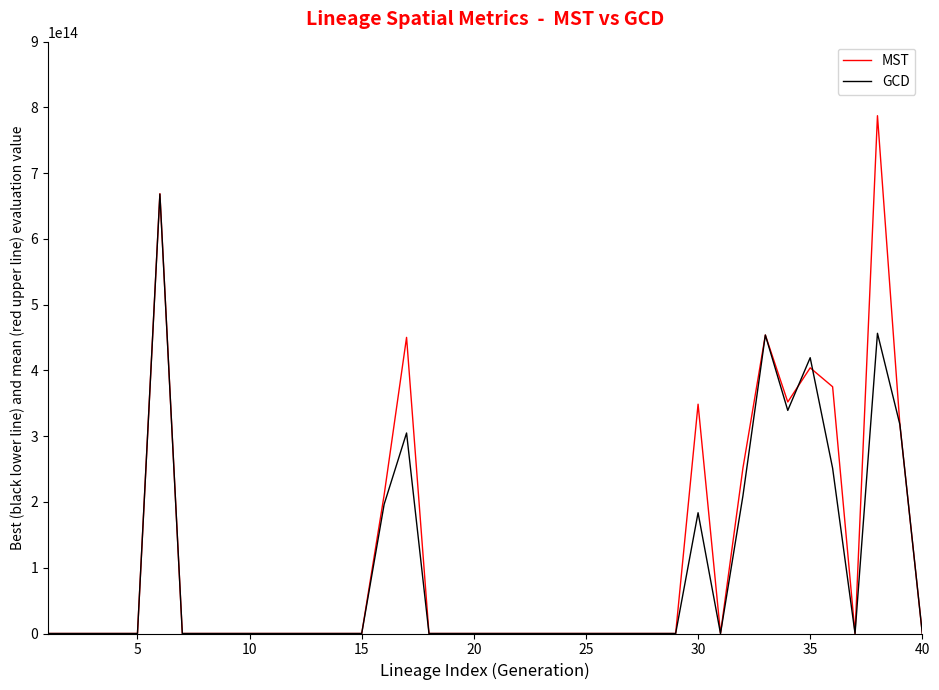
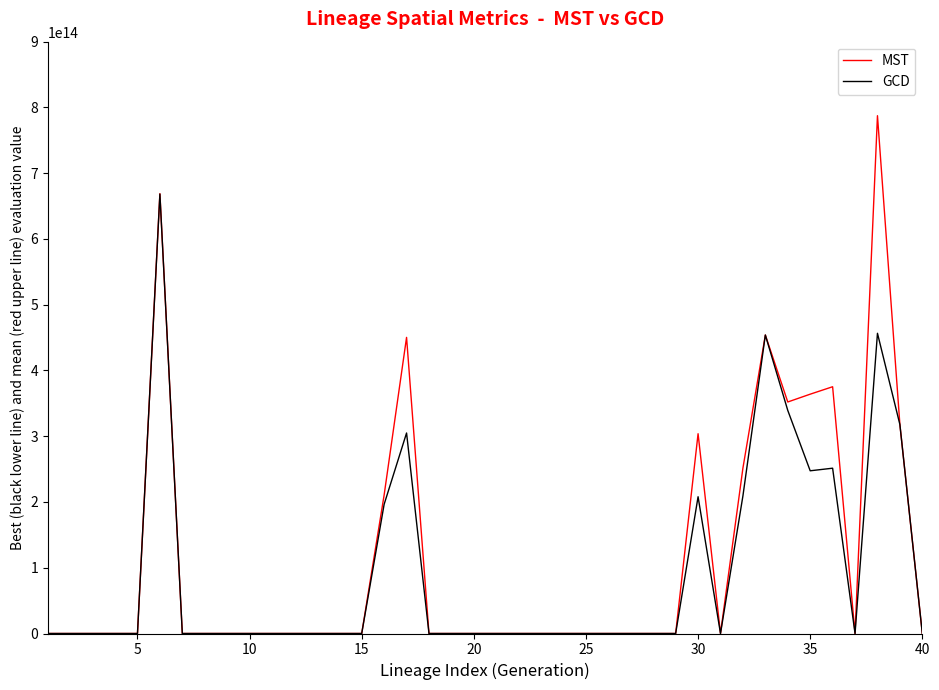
MST, 30: 350000000000000 -> 300000000000000
GCD, 30: 180000000000000 -> 210000000000000
MST, 35: 400000000000000 -> 360000000000000
GCD, 35: 420000000000000 -> 250000000000000
